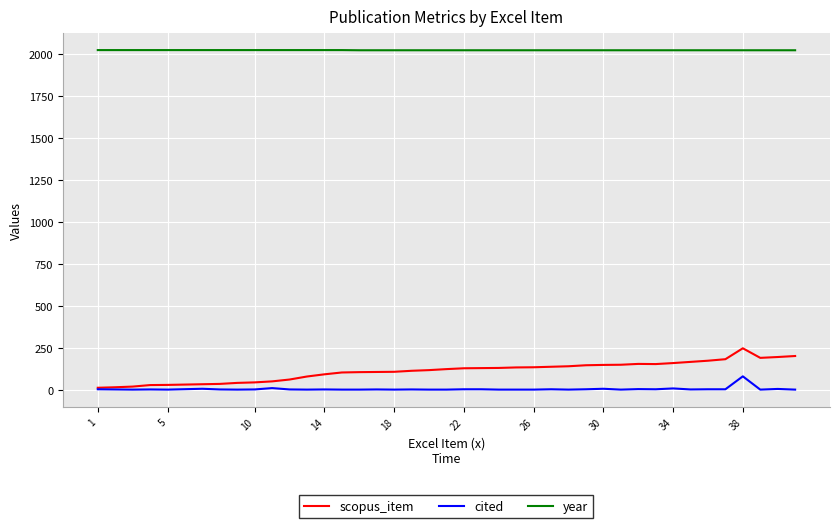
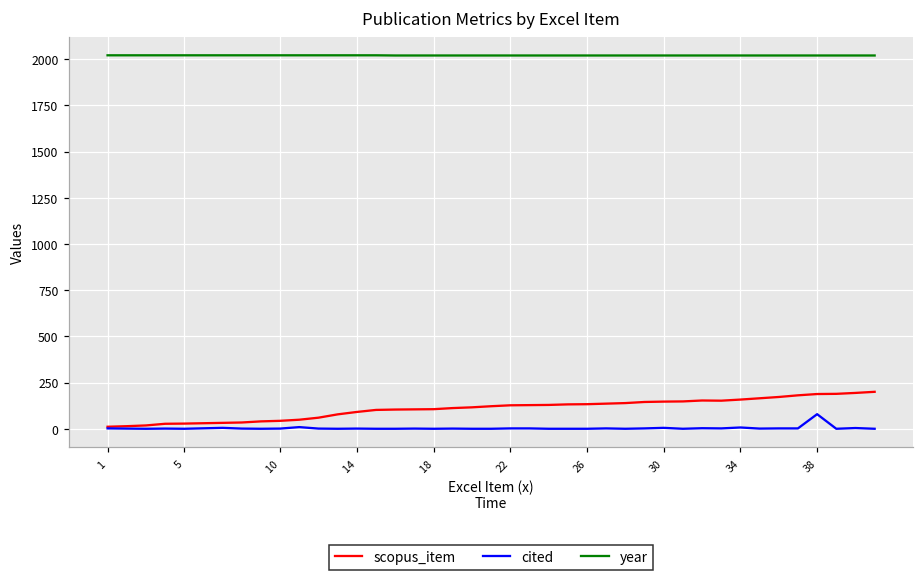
scopus_item, 38: 250 -> 190
